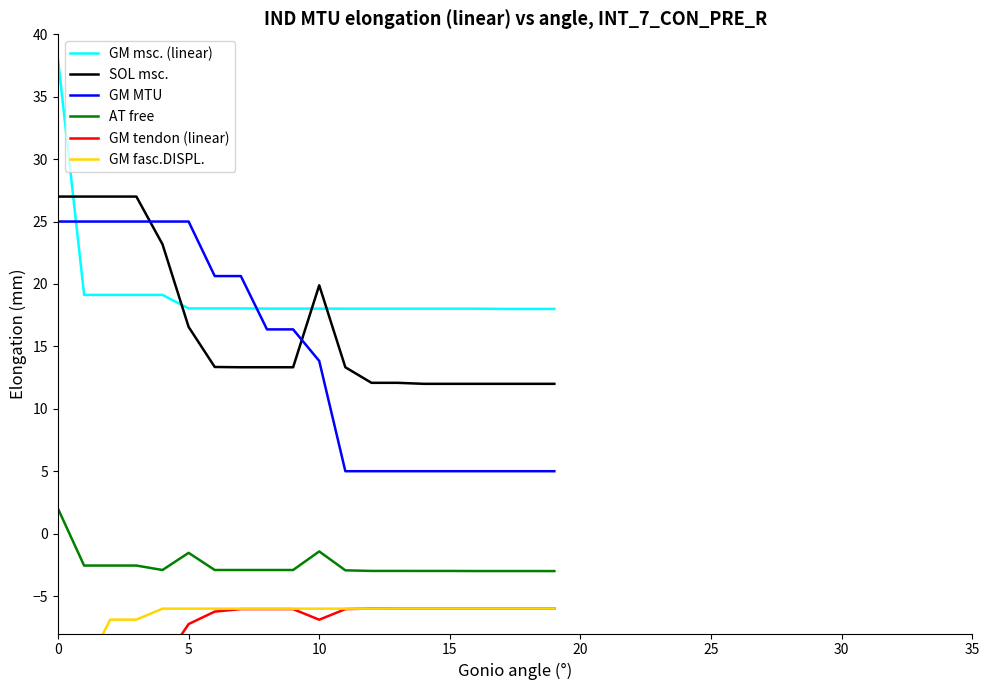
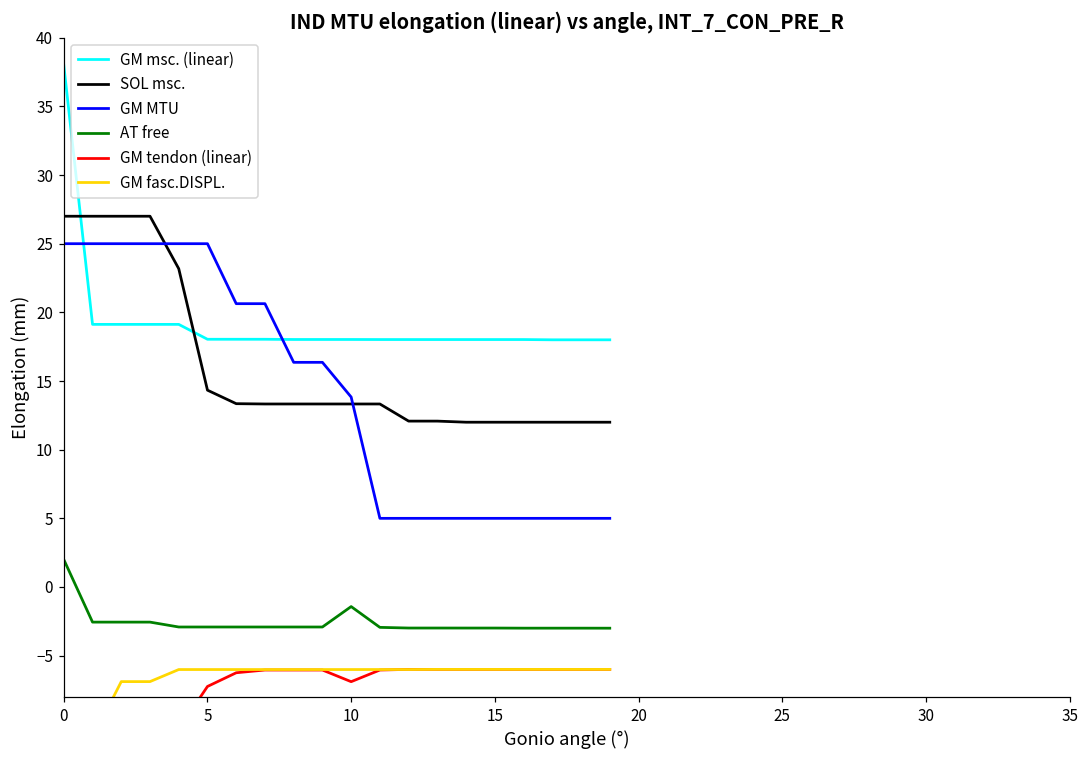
SOL msc., 5: 16.6 -> 14.3
AT free, 5: -1.5 -> -2.9
SOL msc., 10: 19.9 -> 13.3
